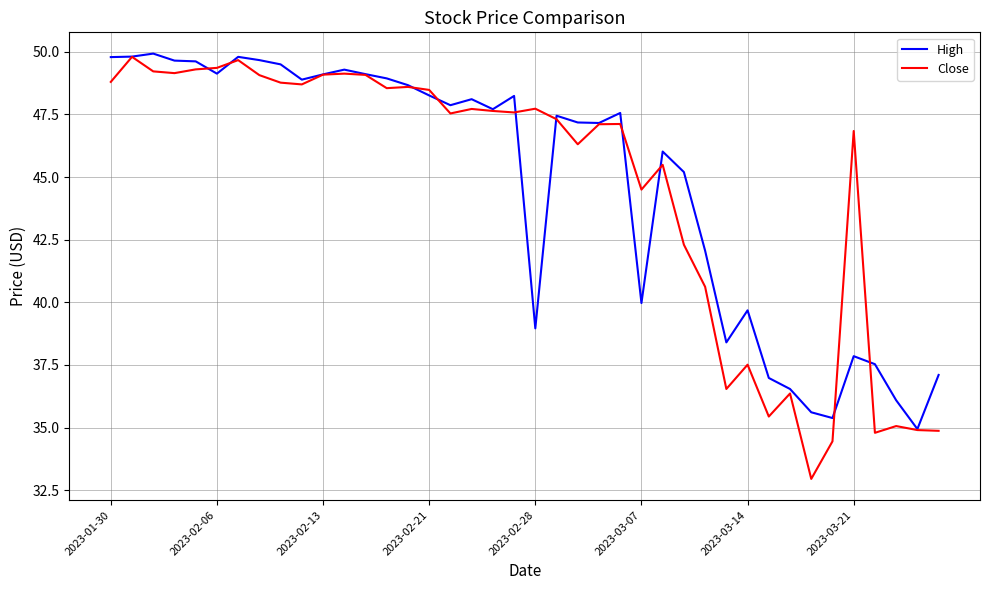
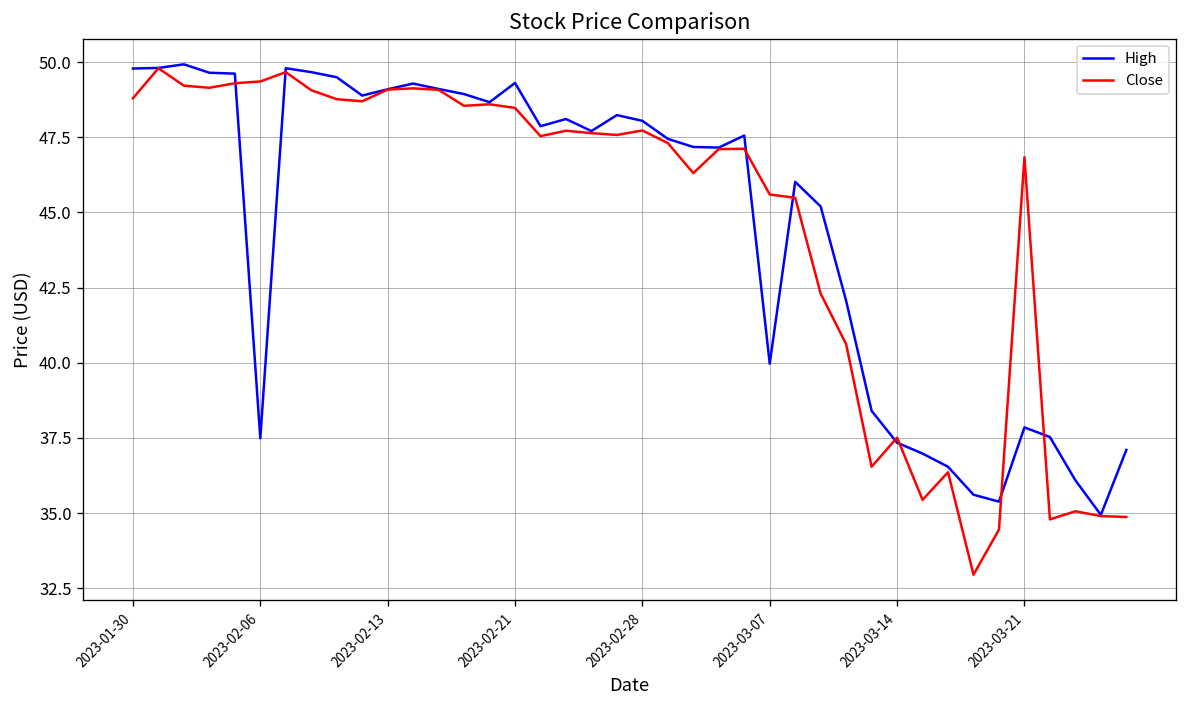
High, 2023-02-06: 49.1 -> 37.5
High, 2023-02-21: 48.3 -> 49.3
High, 2023-02-28: 39.0 -> 48.1
Close, 2023-03-07: 44.5 -> 45.6
High, 2023-03-14: 39.7 -> 37.3
